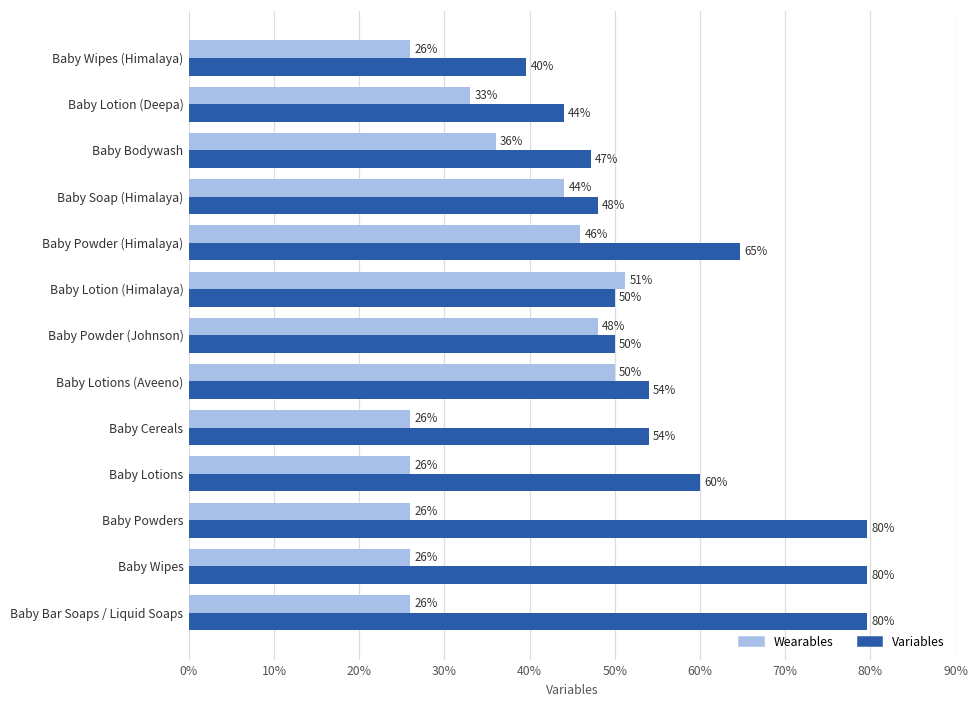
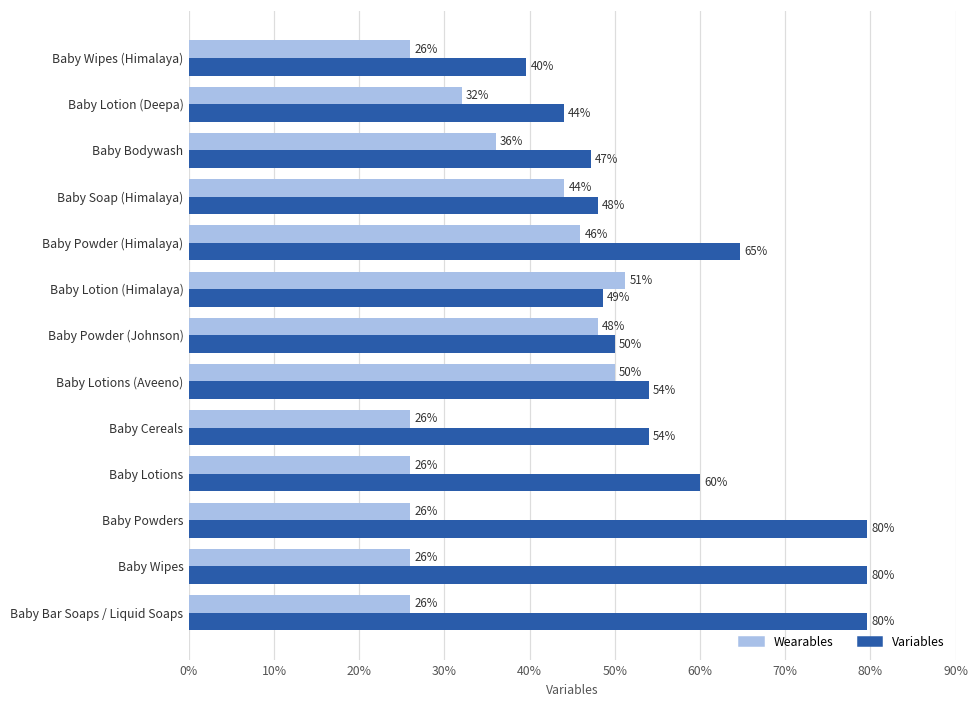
Wearables, Baby Lotion (Deepa): 33% -> 32%
Variables, Baby Lotion (Himalaya): 50% -> 49%
